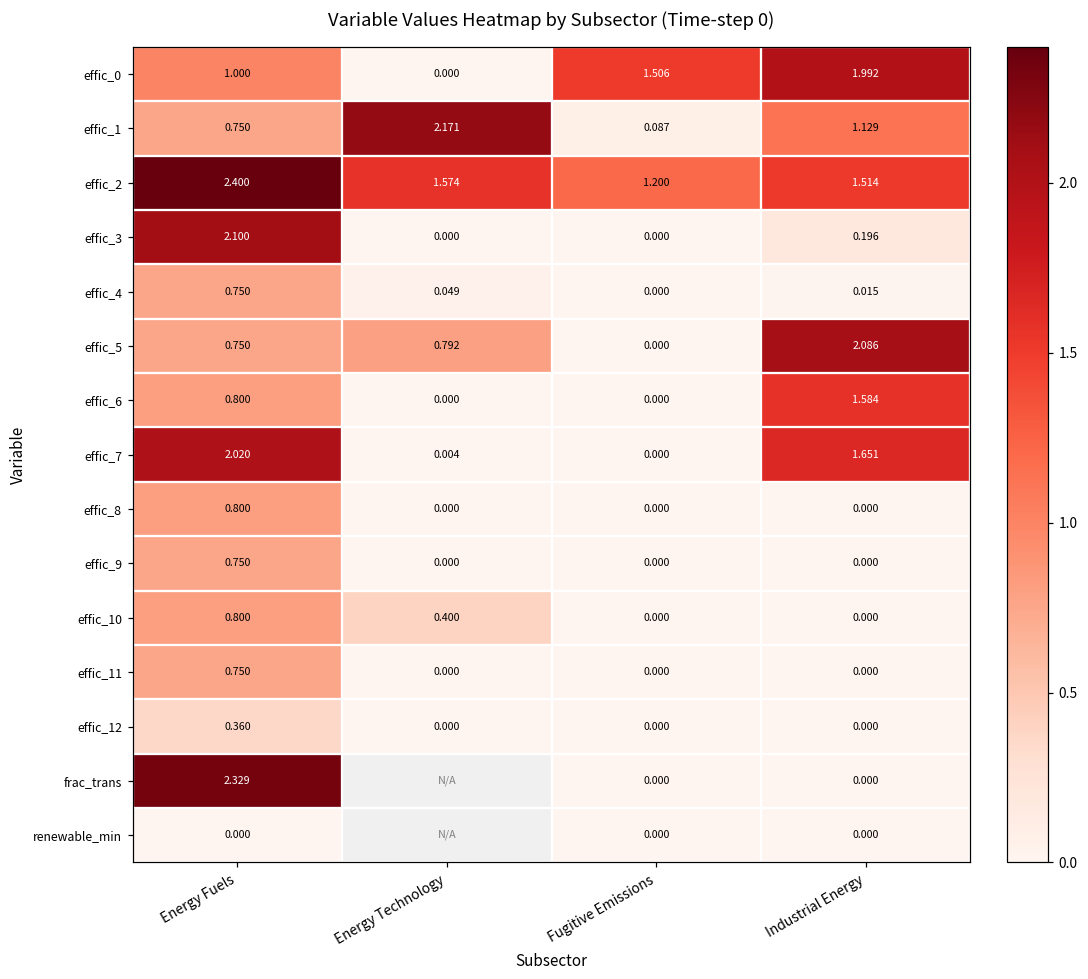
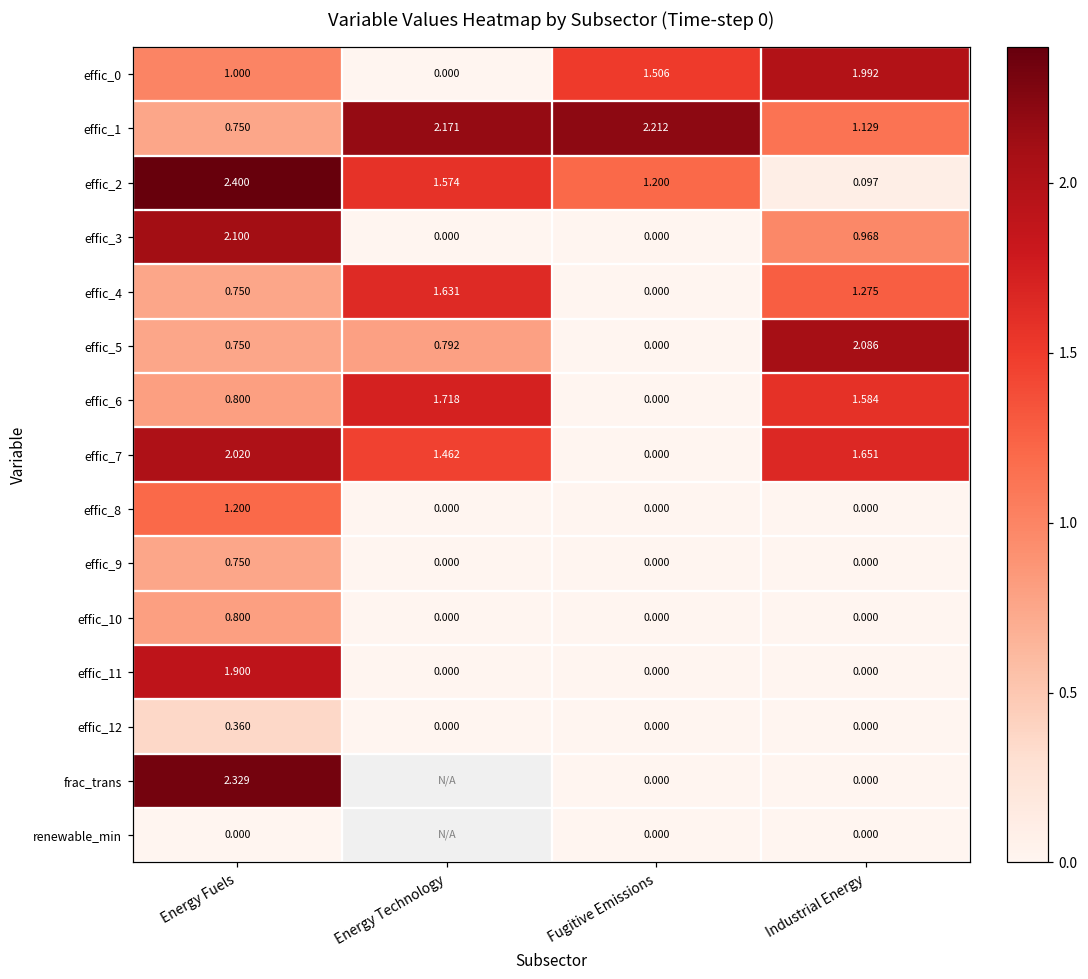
effic_1, Fugitive Emissions: 0.087 -> 2.212
effic_2, Industrial Energy: 1.514 -> 0.097
effic_3, Industrial Energy: 0.196 -> 0.968
effic_4, Energy Technology: 0.049 -> 1.631
effic_4, Industrial Energy: 0.015 -> 1.275
effic_6, Energy Technology: 0.000 -> 1.718
effic_7, Energy Technology: 0.004 -> 1.462
effic_8, Energy Fuels: 0.800 -> 1.200
effic_10, Energy Technology: 0.400 -> 0.000
effic_11, Energy Fuels: 0.750 -> 1.900
